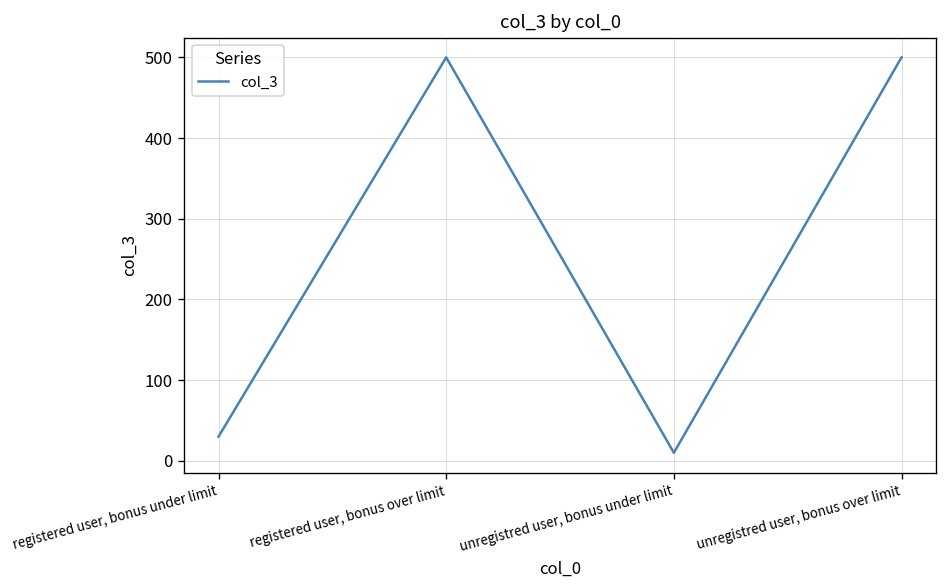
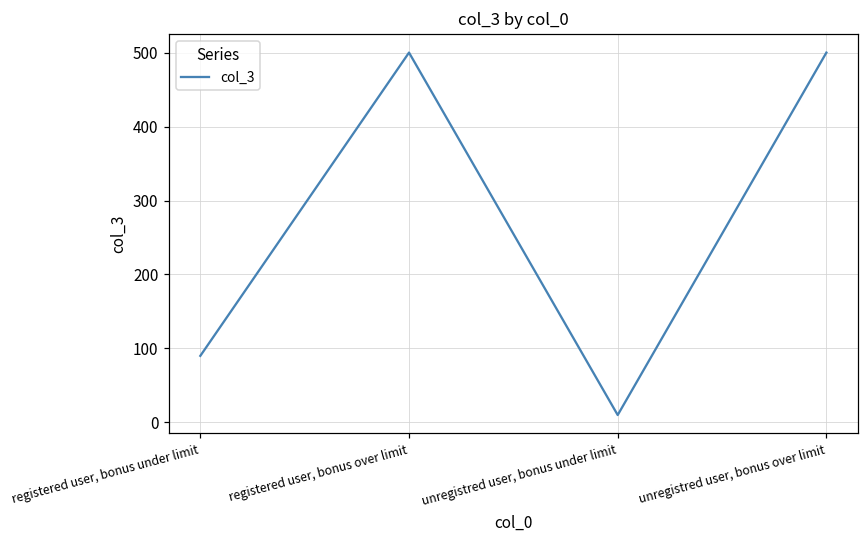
registered user, bonus under limit: 30 -> 90
